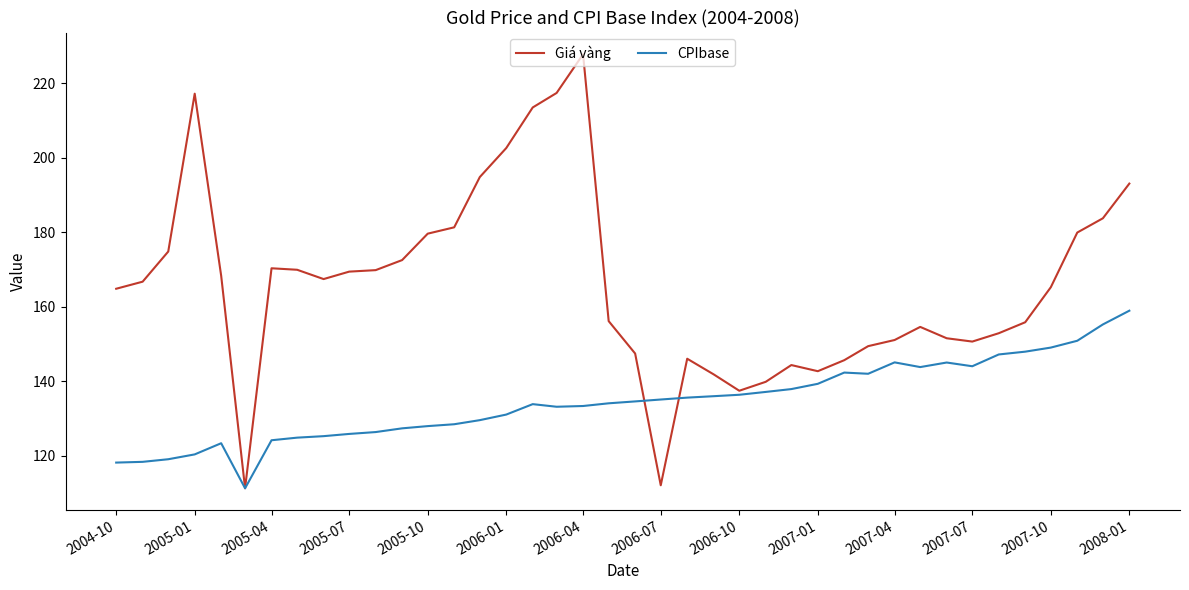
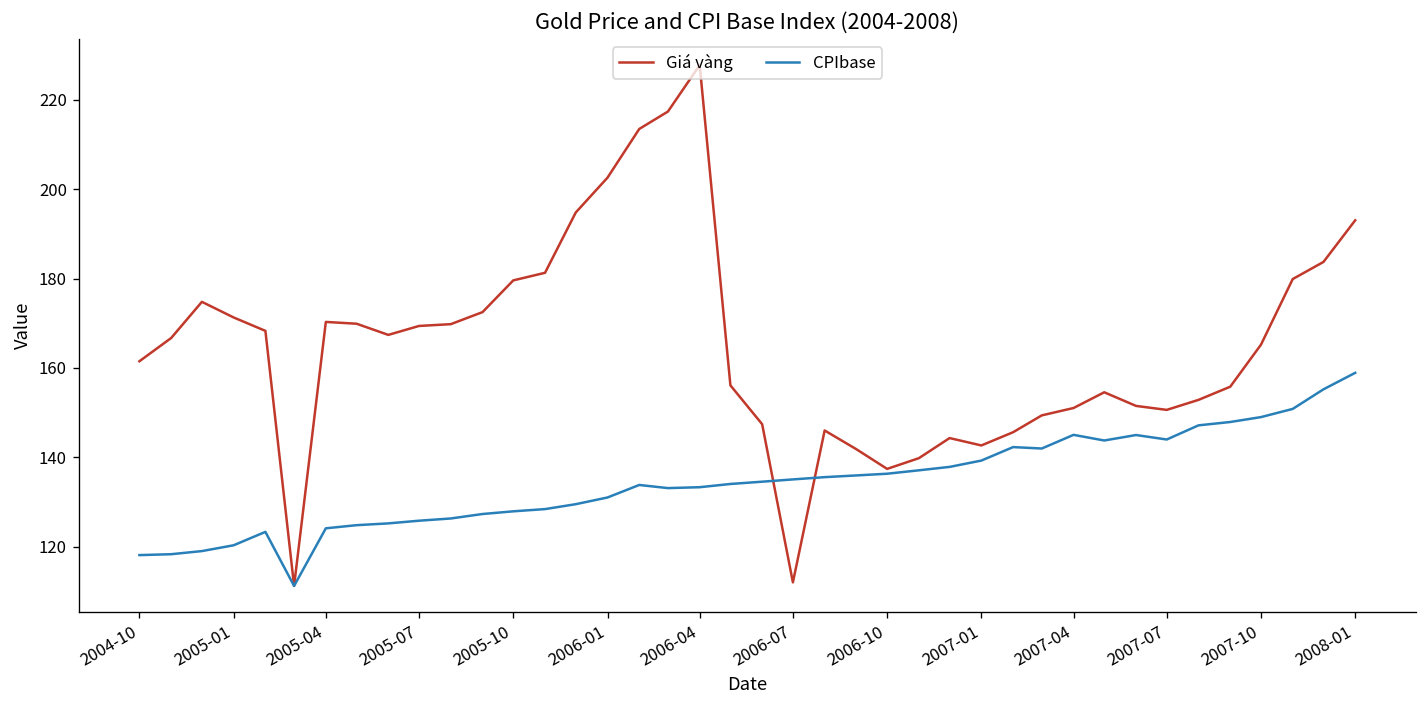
Giá vàng, 2004-10: 165 -> 162
Giá vàng, 2005-01: 217 -> 171
